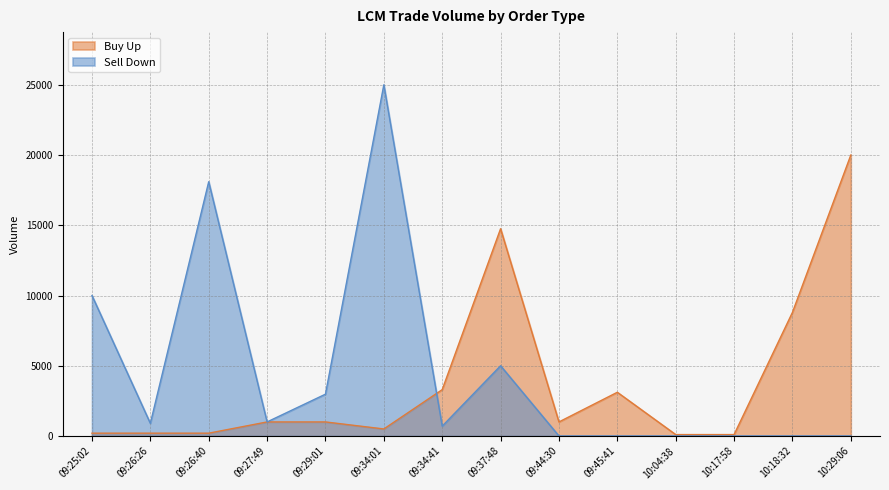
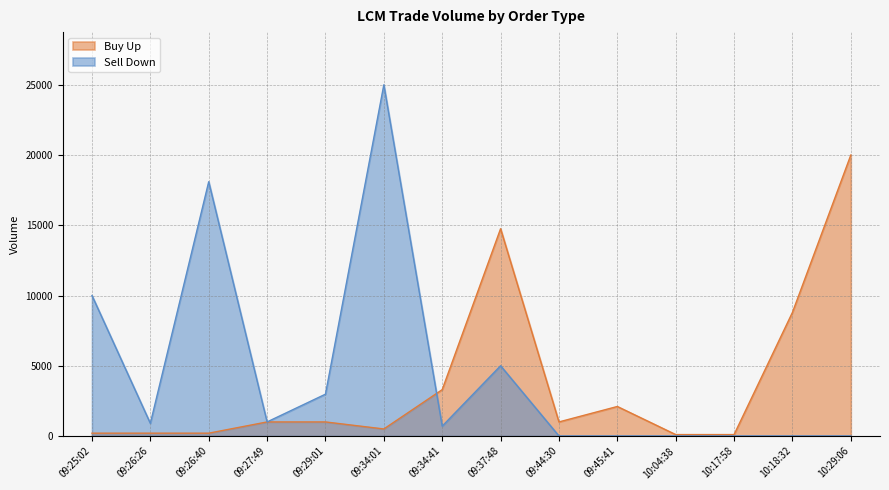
Buy Up, 09:45:41: 3100 -> 2100
